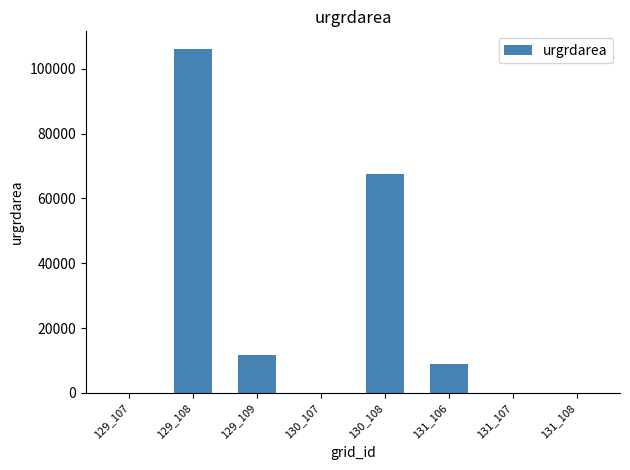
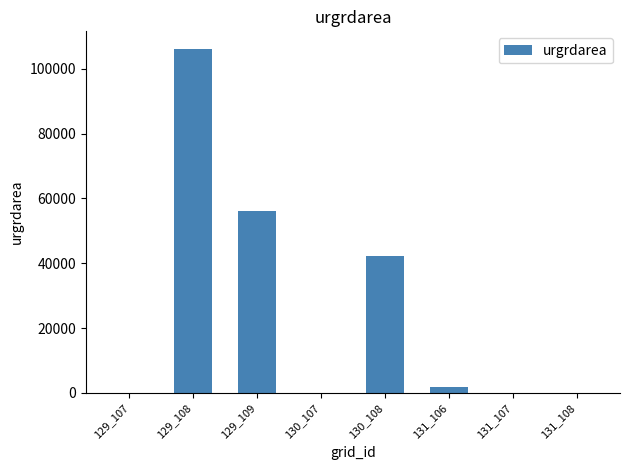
129_109: 12000 -> 56000
130_108: 68000 -> 42000
131_106: 9000 -> 2000
